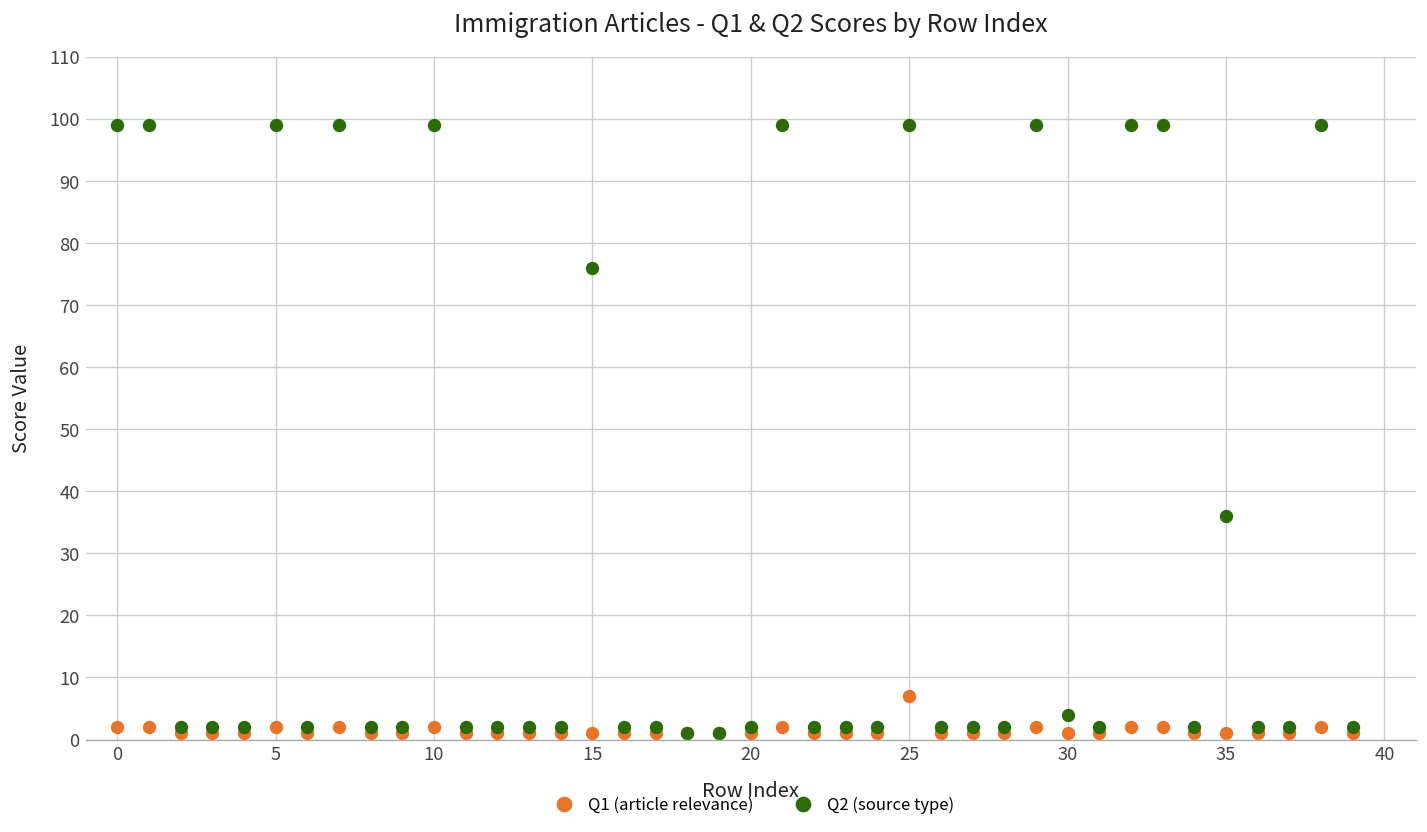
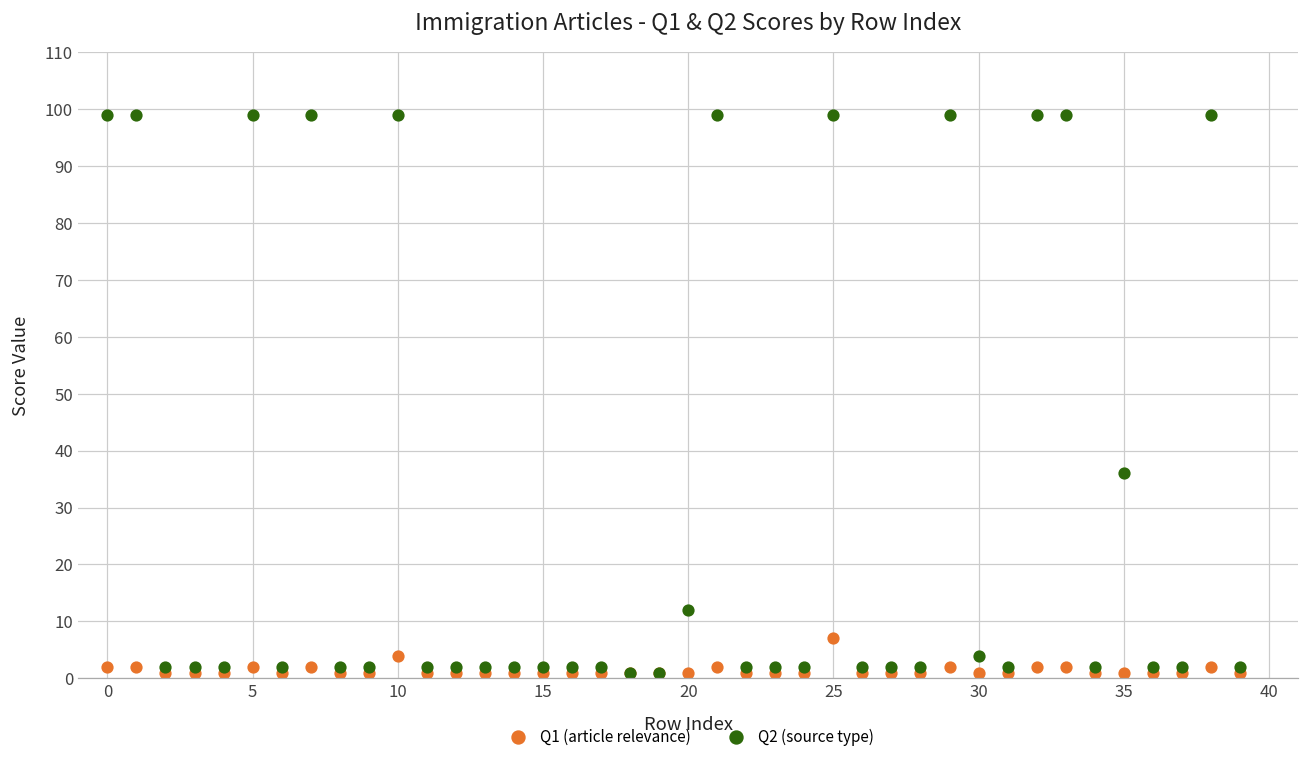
Q1 (article relevance), 10: 2 -> 4
Q2 (source type), 15: 76 -> 2
Q2 (source type), 20: 2 -> 12
